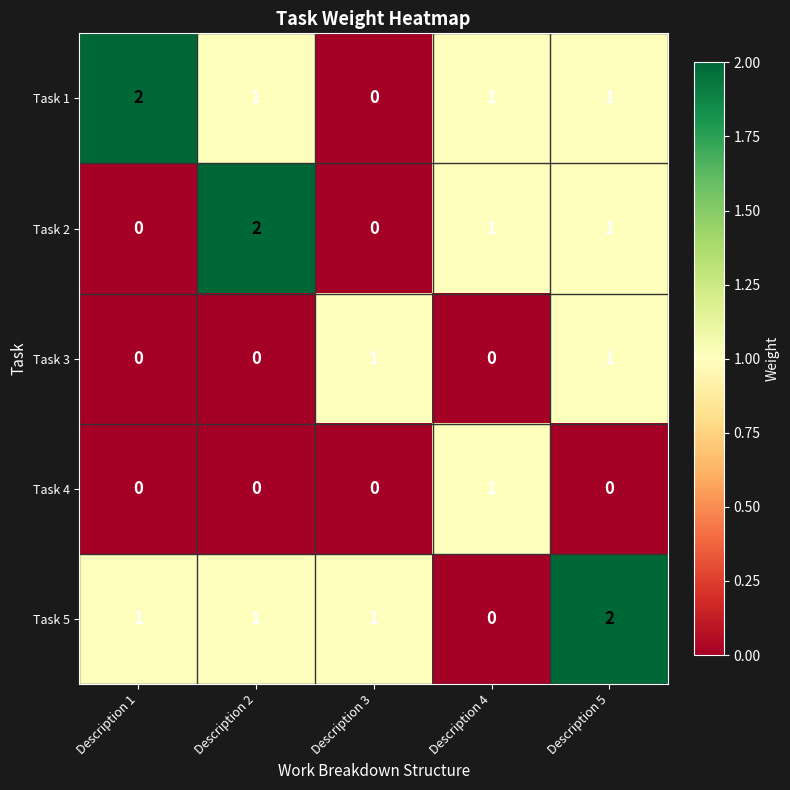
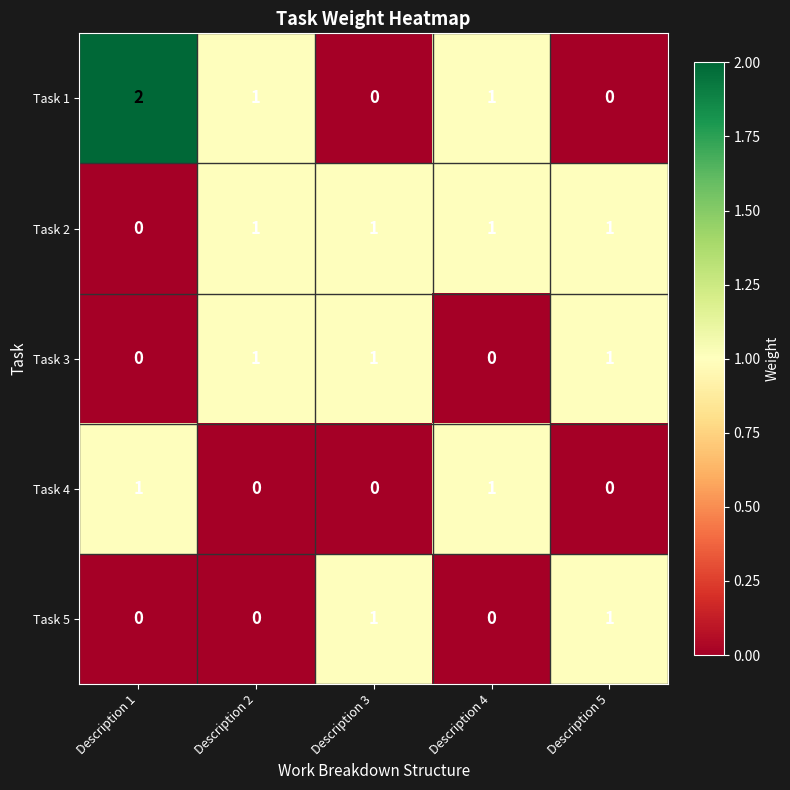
Task 1, Description 5: 1 -> 0
Task 2, Description 2: 2 -> 1
Task 2, Description 3: 0 -> 1
Task 3, Description 2: 0 -> 1
Task 4, Description 1: 0 -> 1
Task 5, Description 1: 1 -> 0
Task 5, Description 2: 1 -> 0
Task 5, Description 5: 2 -> 1
